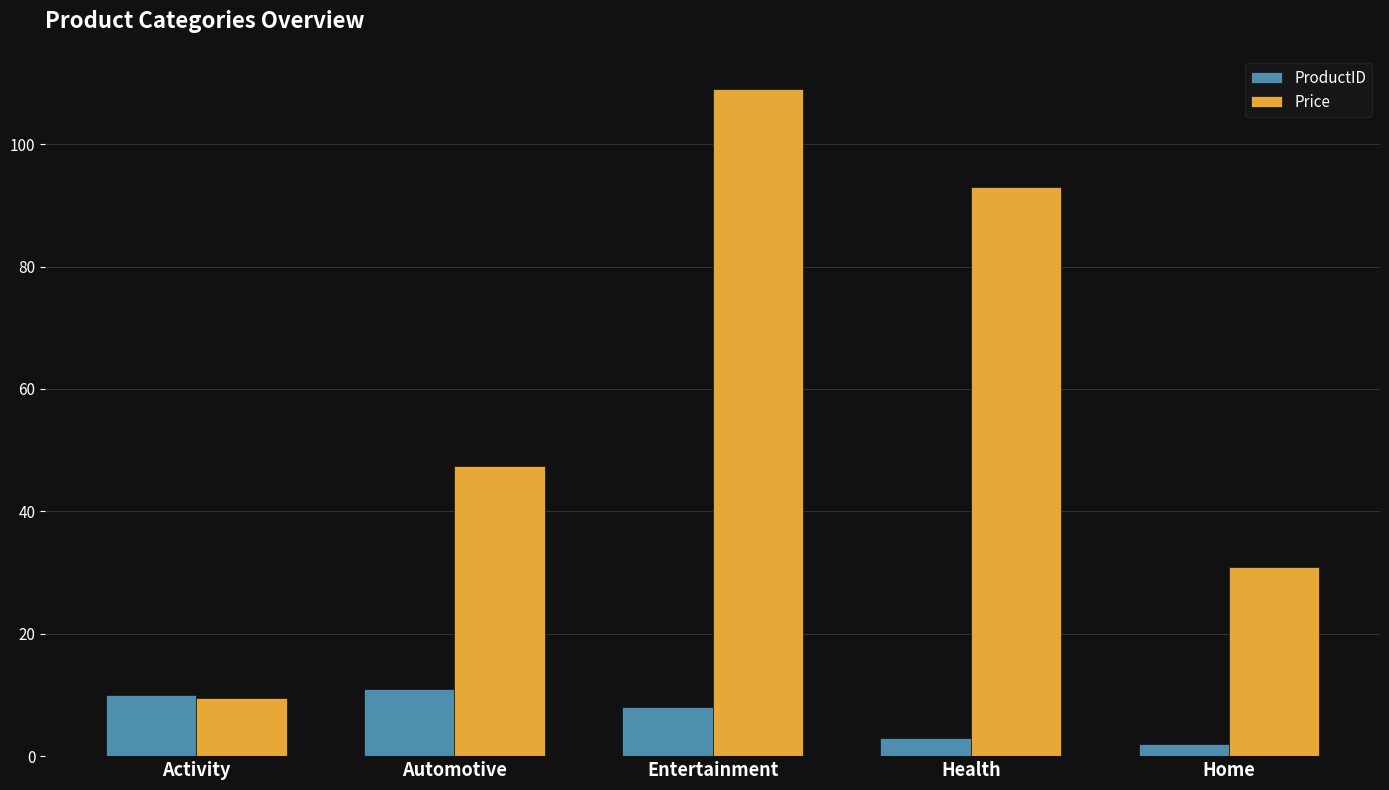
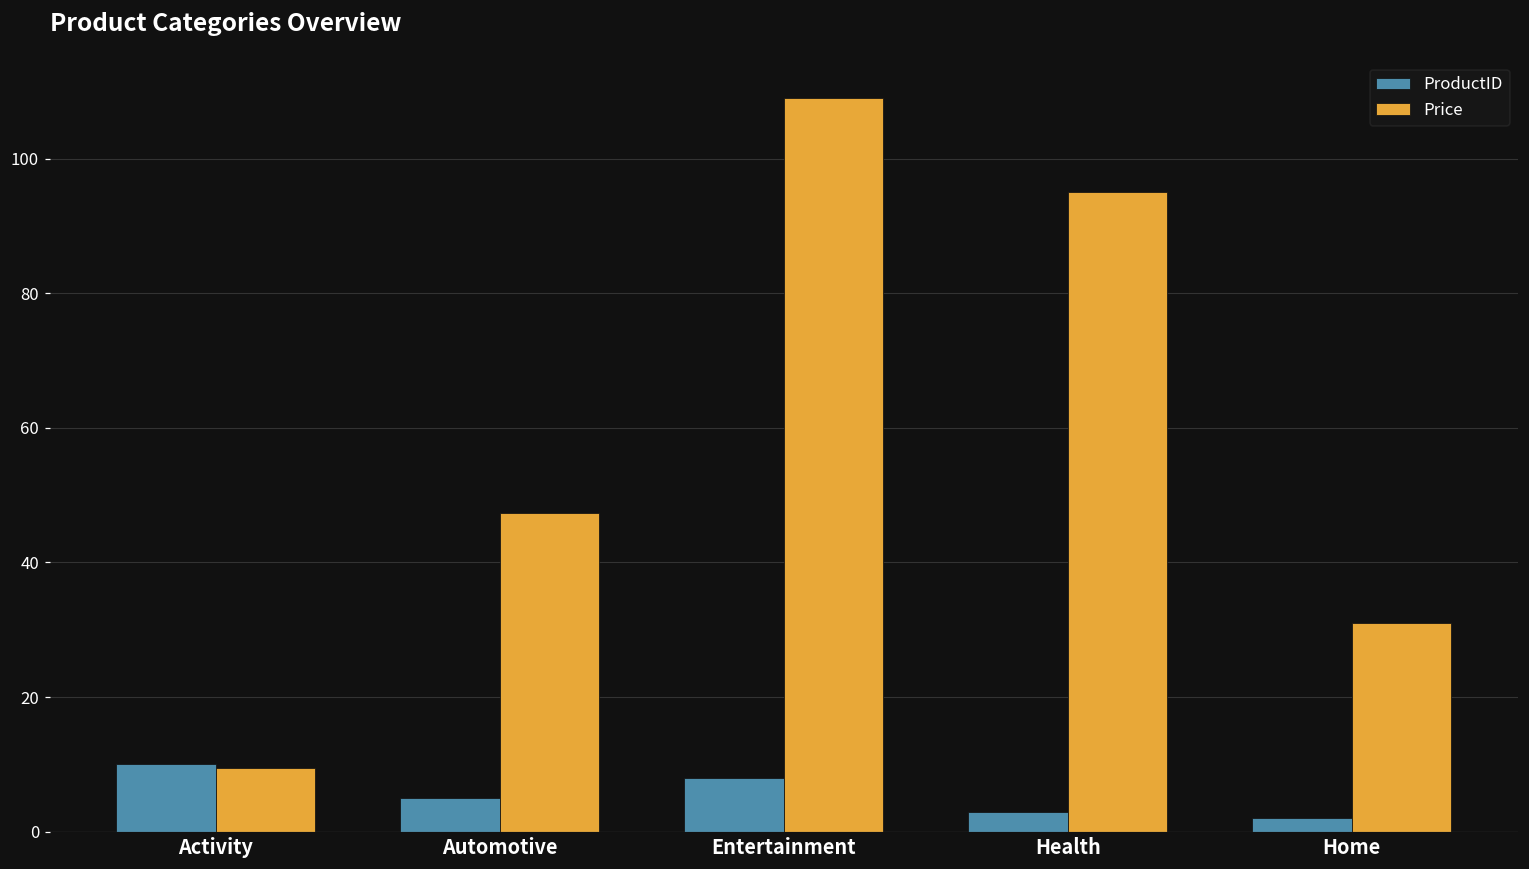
ProductID, Automotive: 11 -> 5
Price, Health: 93 -> 95
